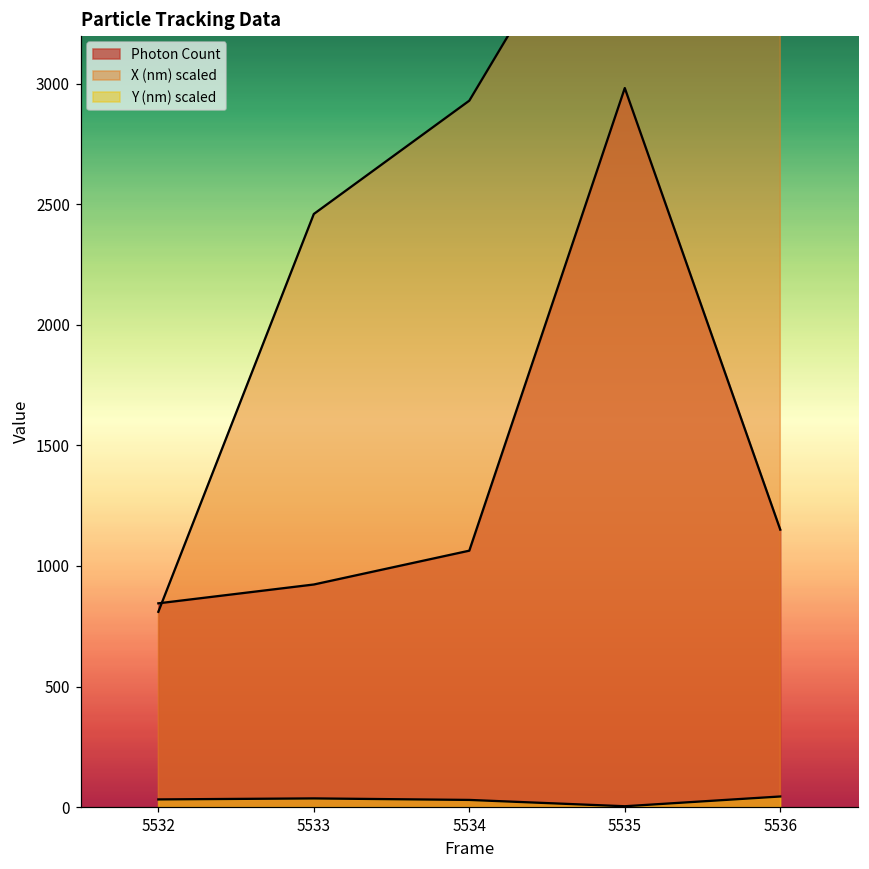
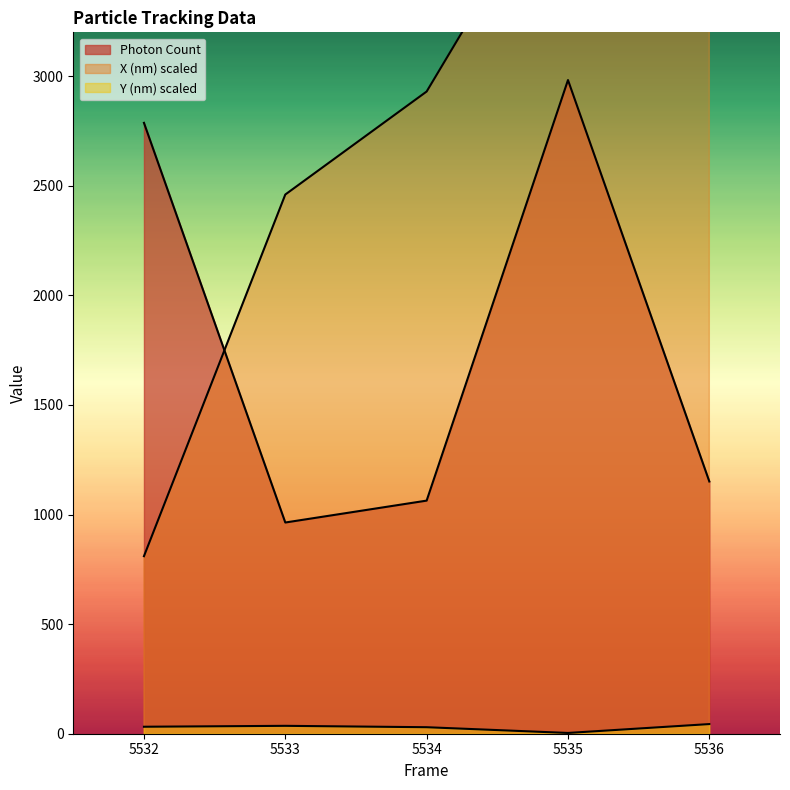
Photon Count, 5532: 850 -> 2790
Photon Count, 5533: 920 -> 960
